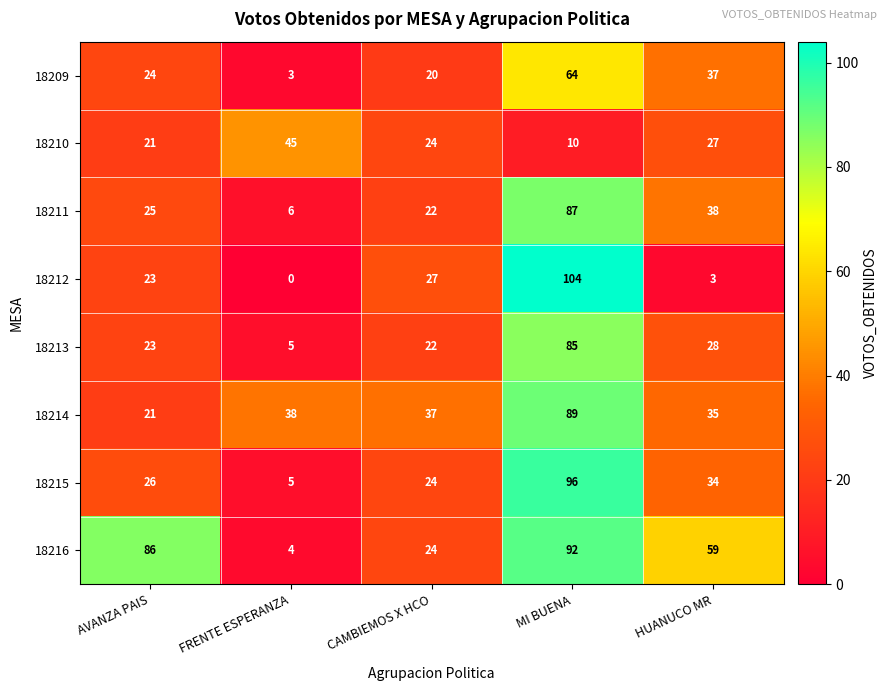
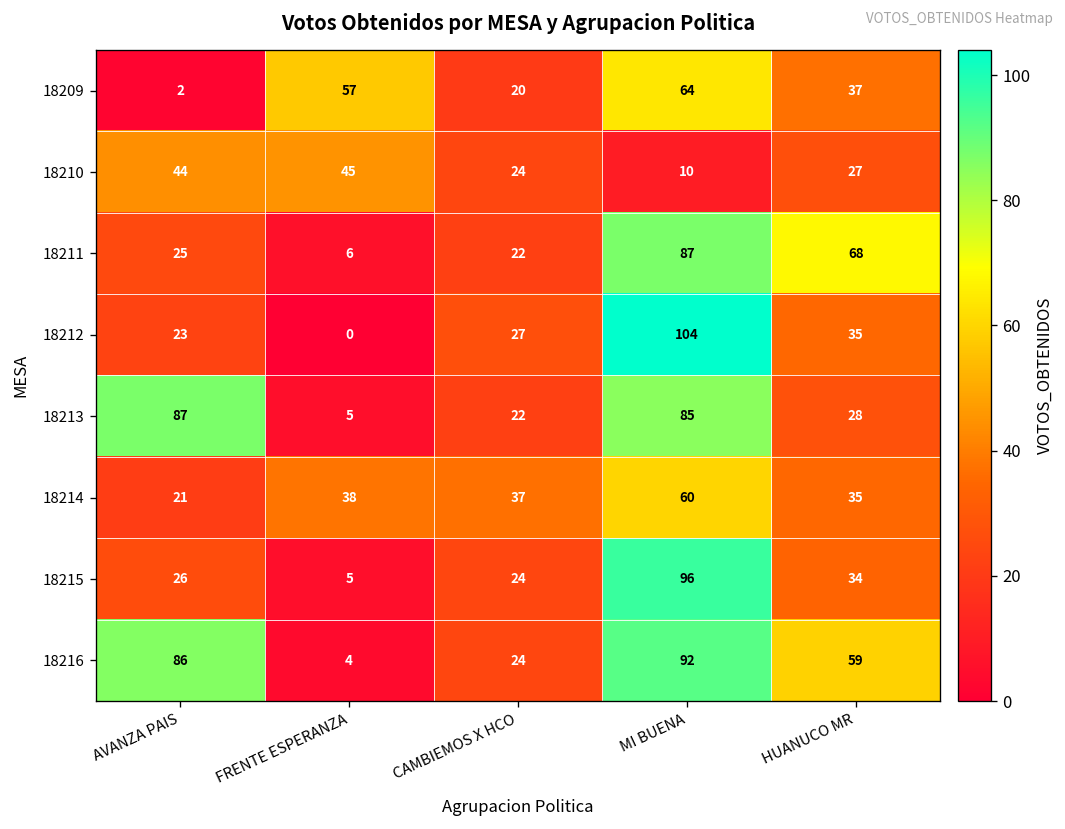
18209, AVANZA PAIS: 24 -> 2
18209, FRENTE ESPERANZA: 3 -> 57
18210, AVANZA PAIS: 21 -> 44
18211, HUANUCO MR: 38 -> 68
18212, HUANUCO MR: 3 -> 35
18213, AVANZA PAIS: 23 -> 87
18214, MI BUENA: 89 -> 60
